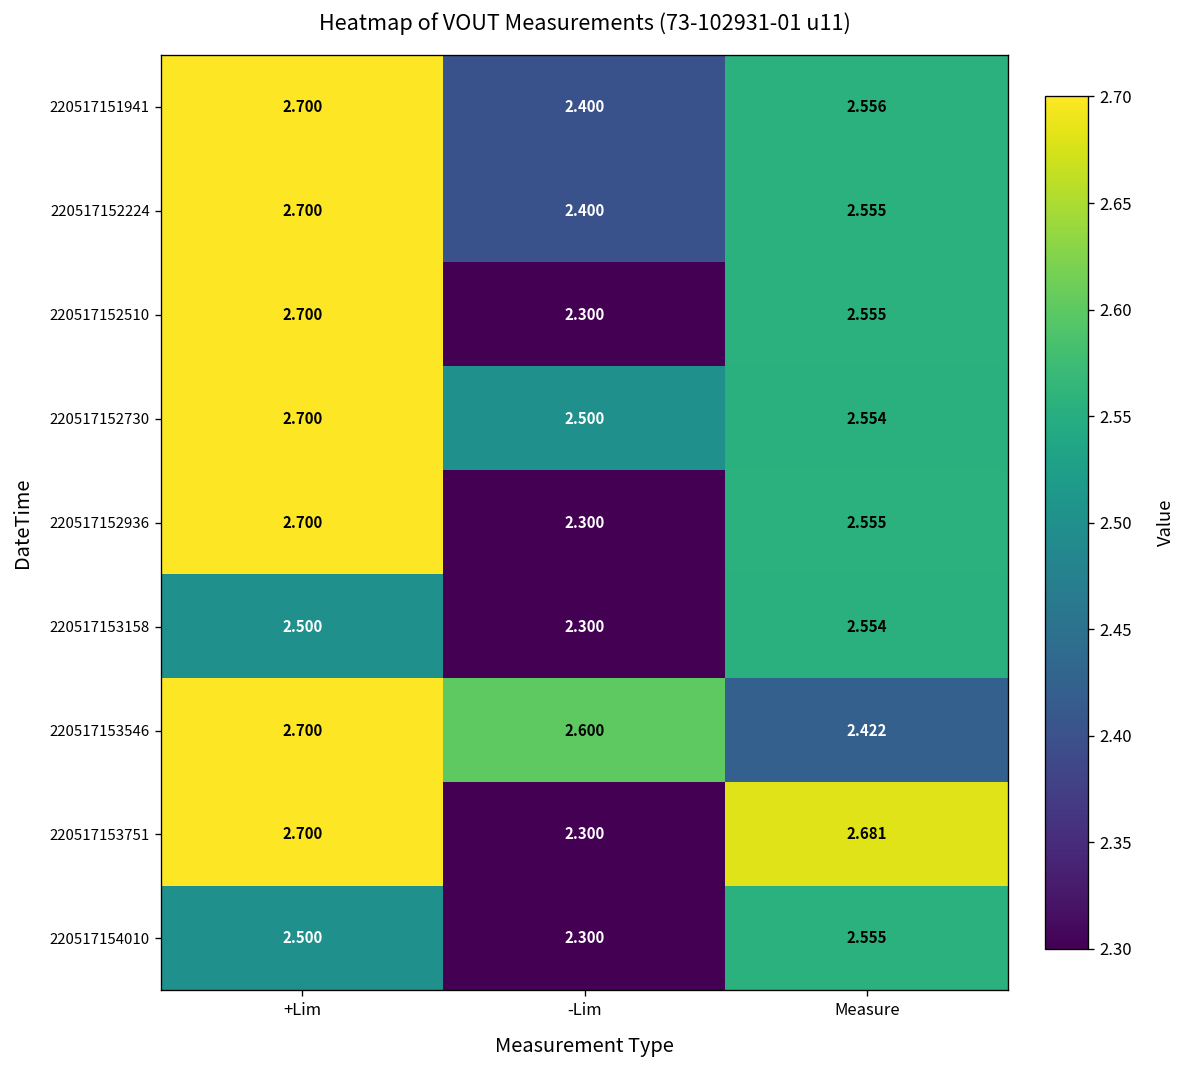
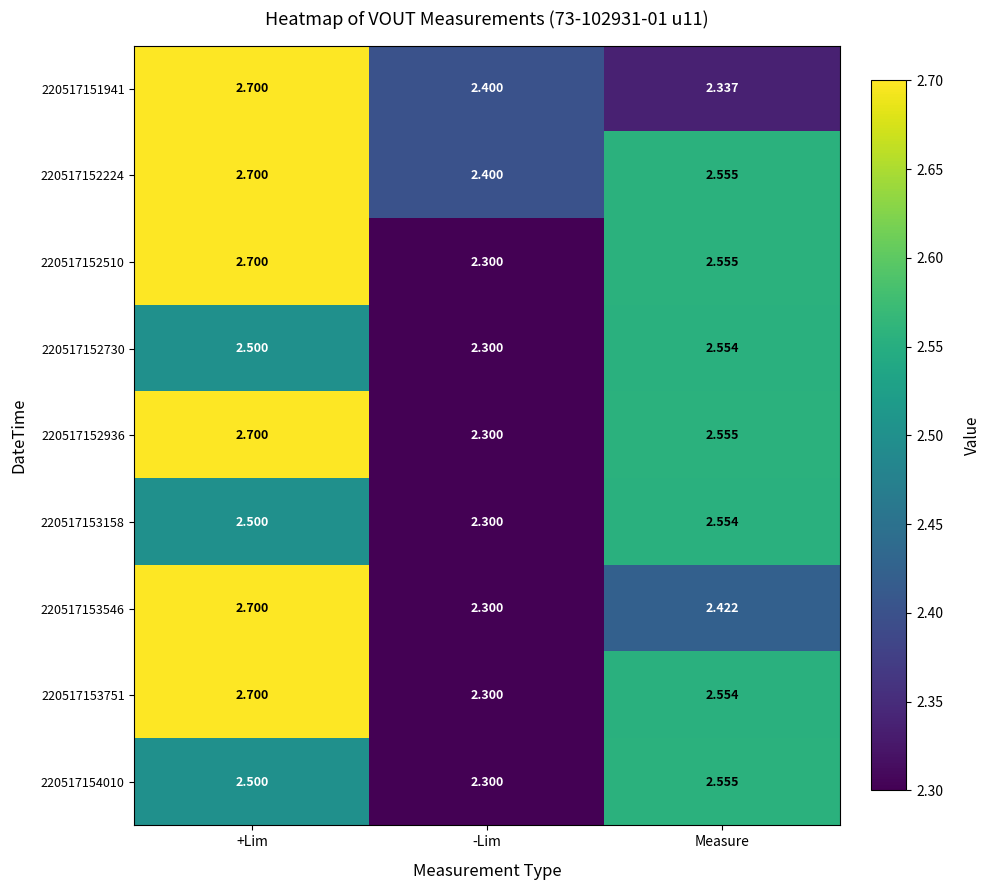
220517151941, Measure: 2.556 -> 2.337
220517152730, +Lim: 2.700 -> 2.500
220517152730, -Lim: 2.500 -> 2.300
220517153546, -Lim: 2.600 -> 2.300
220517153751, Measure: 2.681 -> 2.554
